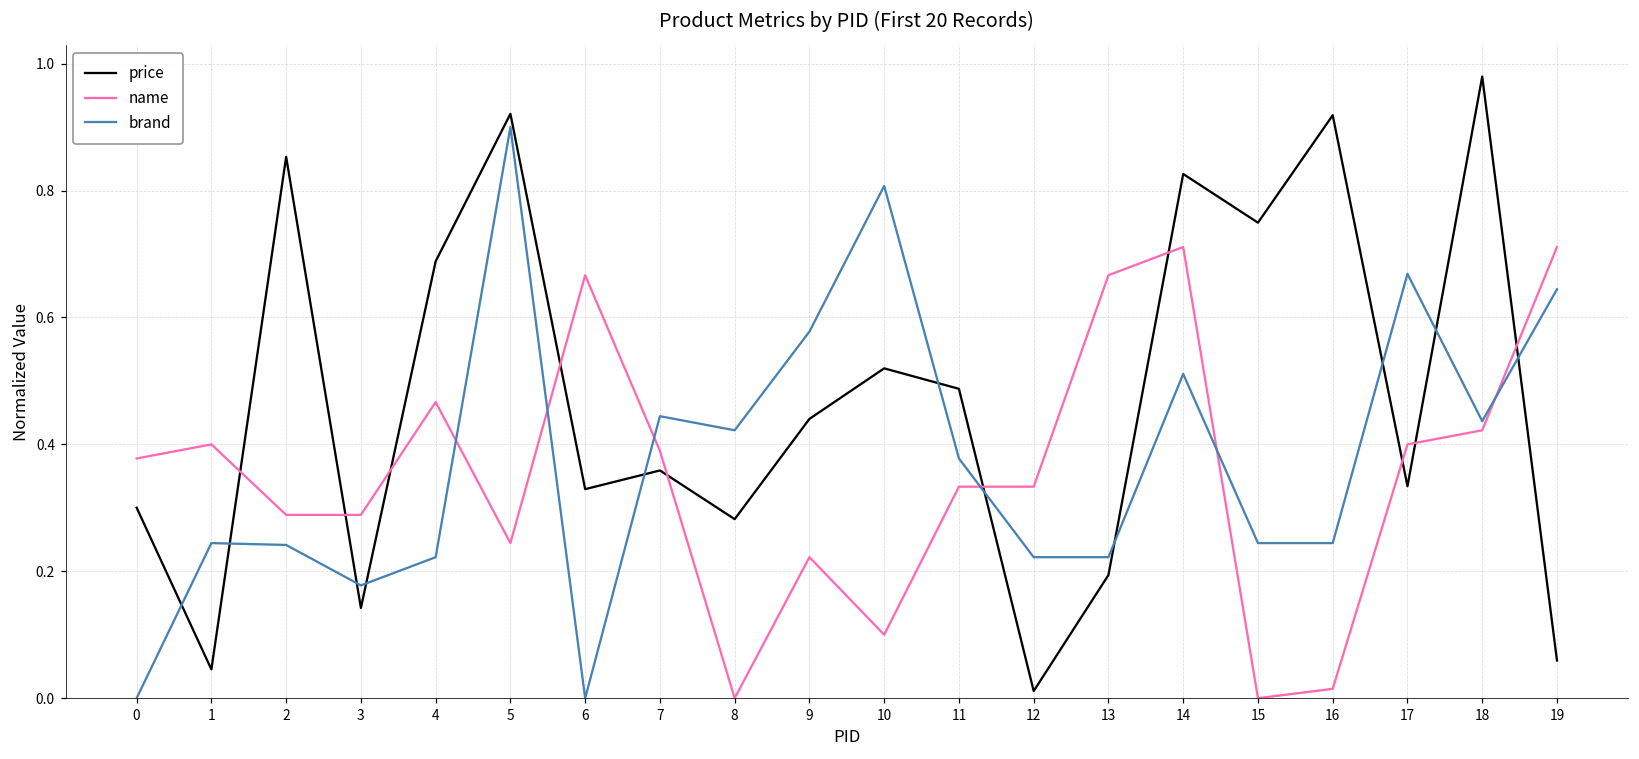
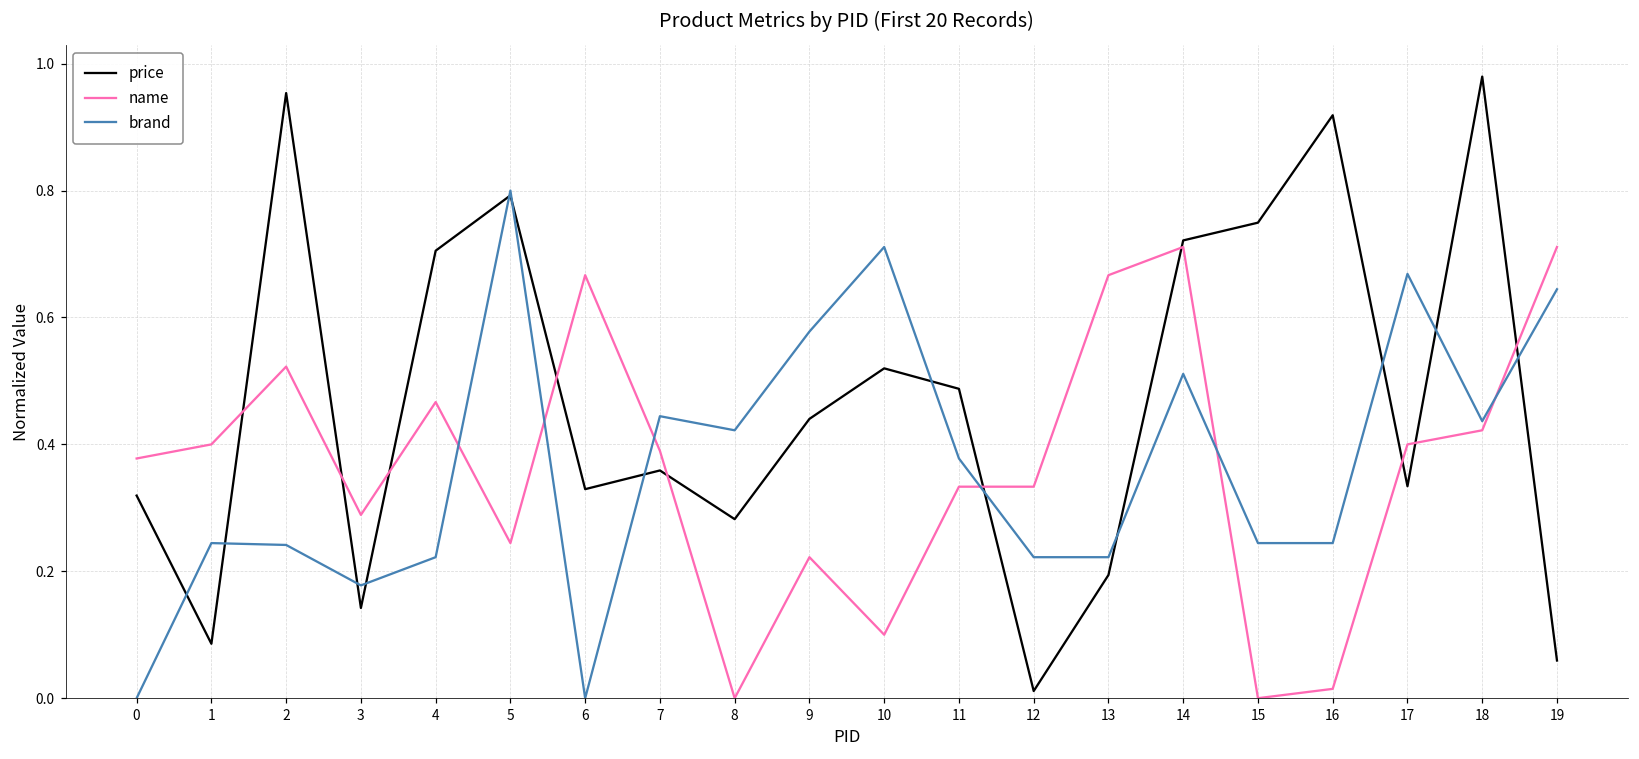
price, 0: 0.30 -> 0.32
price, 1: 0.05 -> 0.09
price, 2: 0.85 -> 0.95
name, 2: 0.29 -> 0.52
price, 4: 0.69 -> 0.71
price, 5: 0.92 -> 0.79
brand, 5: 0.9 -> 0.8
brand, 10: 0.81 -> 0.71
price, 14: 0.83 -> 0.72
